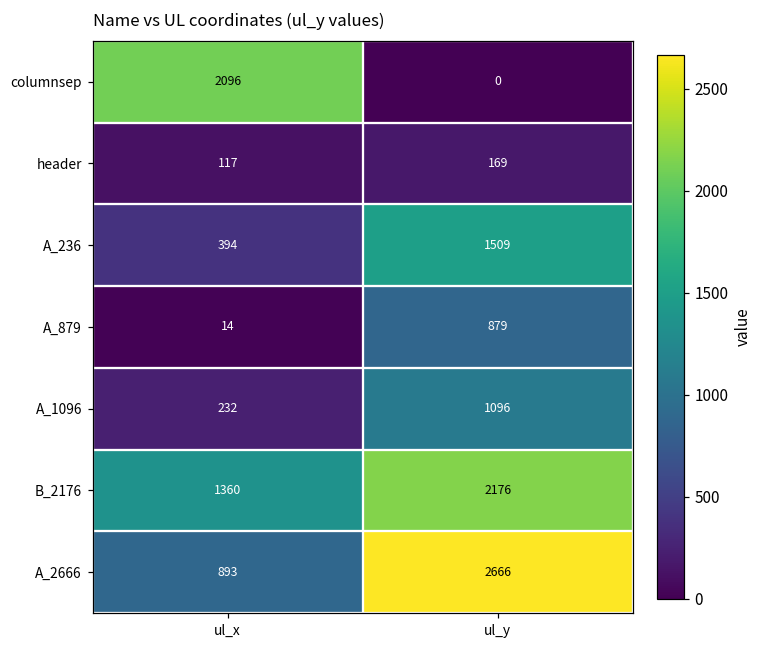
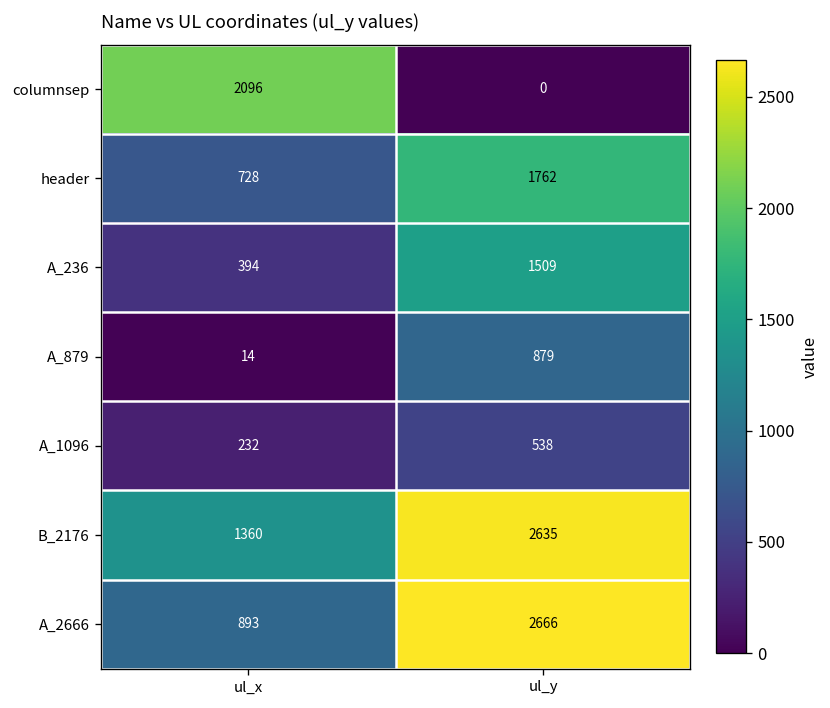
header, ul_x: 117 -> 728
header, ul_y: 169 -> 1762
A_1096, ul_y: 1096 -> 538
B_2176, ul_y: 2176 -> 2635
